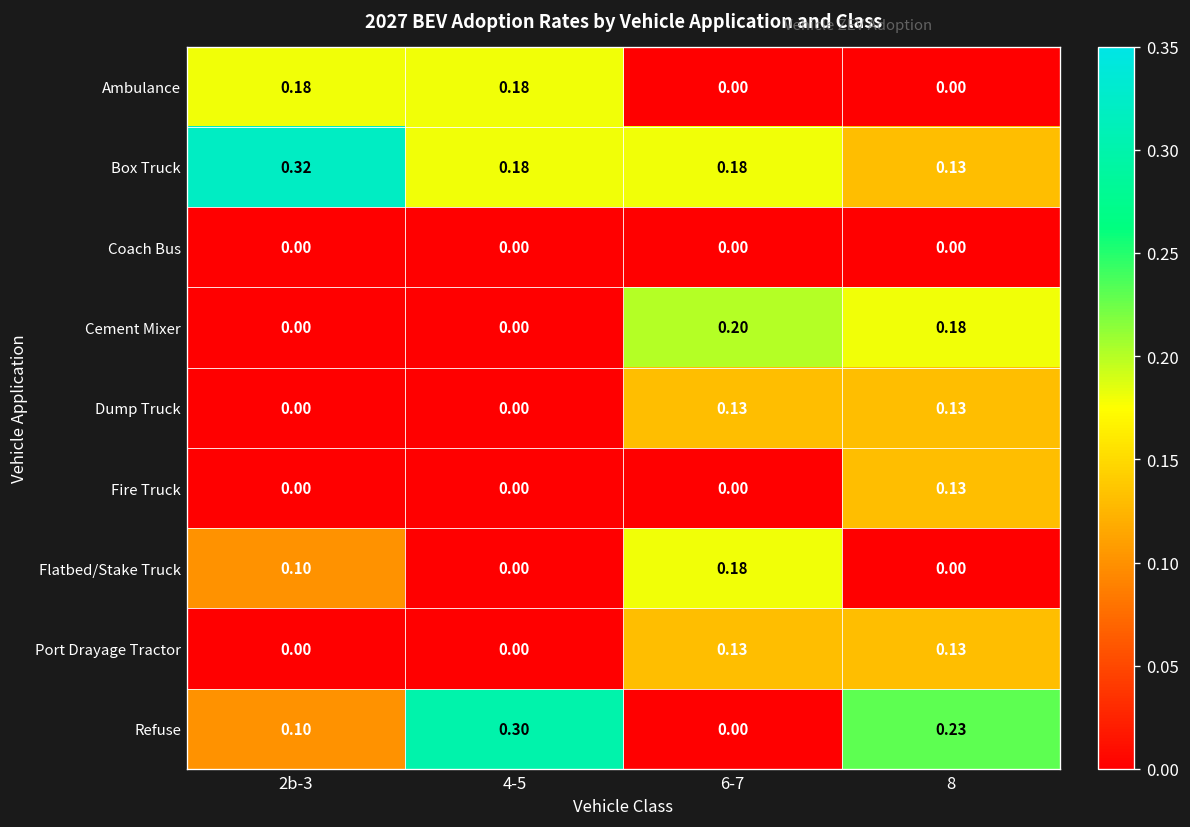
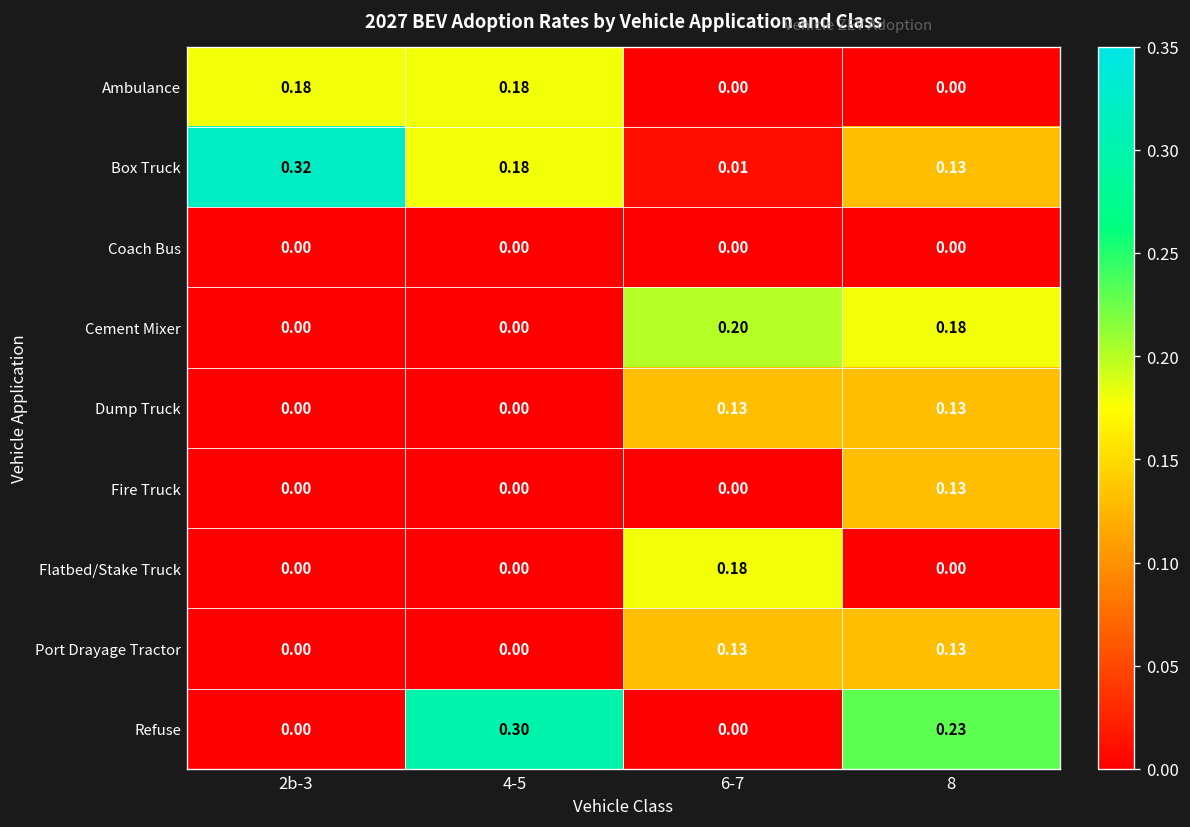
Box Truck, 6-7: 0.18 -> 0.01
Flatbed/Stake Truck, 2b-3: 0.10 -> 0.00
Refuse, 2b-3: 0.10 -> 0.00
